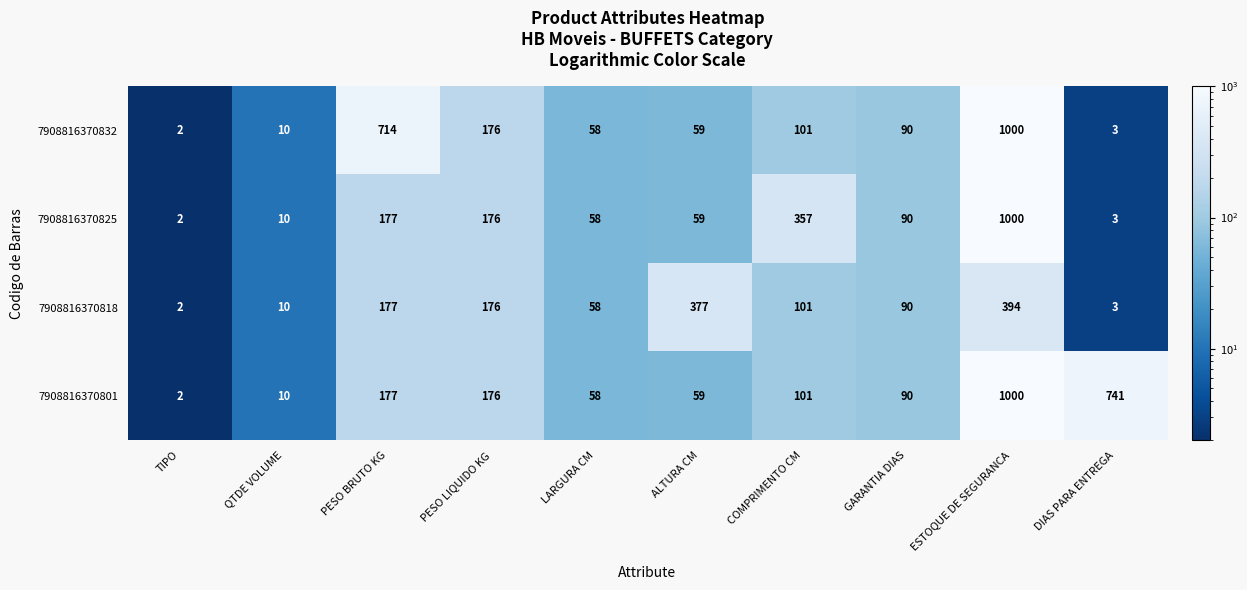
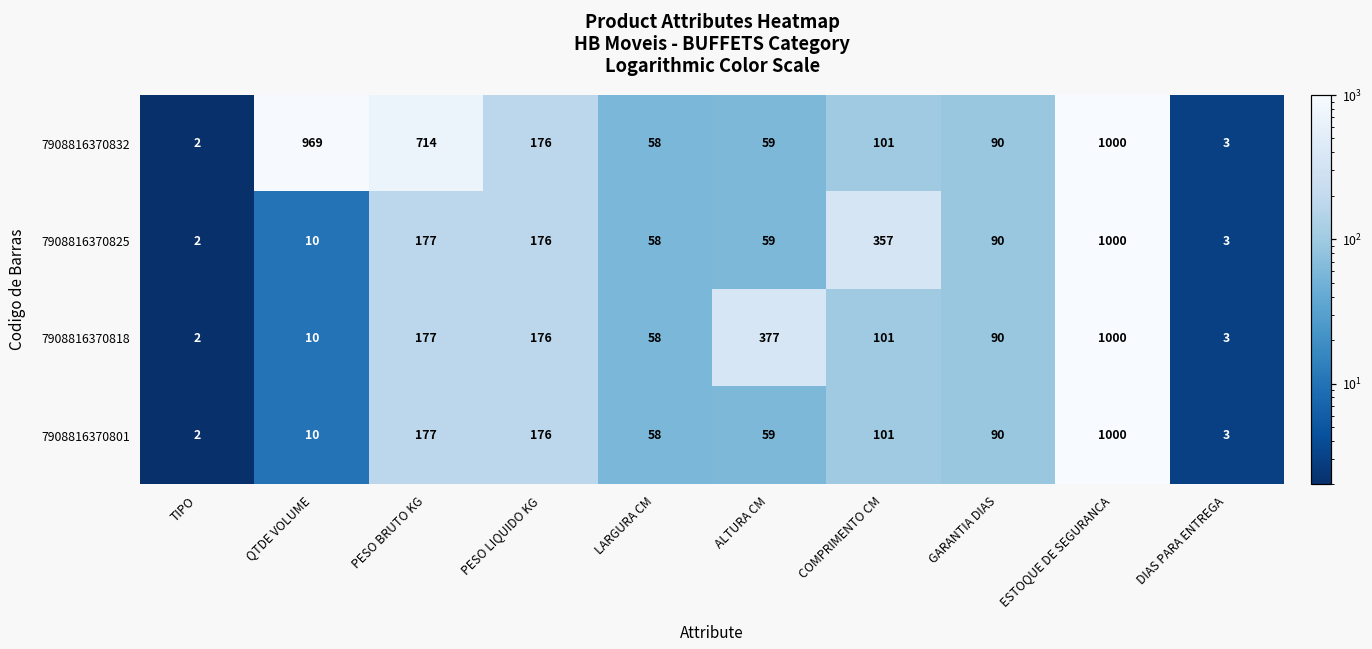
7908816370832, QTDE VOLUME: 10 -> 969
7908816370818, ESTOQUE DE SEGURANCA: 394 -> 1000
7908816370801, DIAS PARA ENTREGA: 741 -> 3
